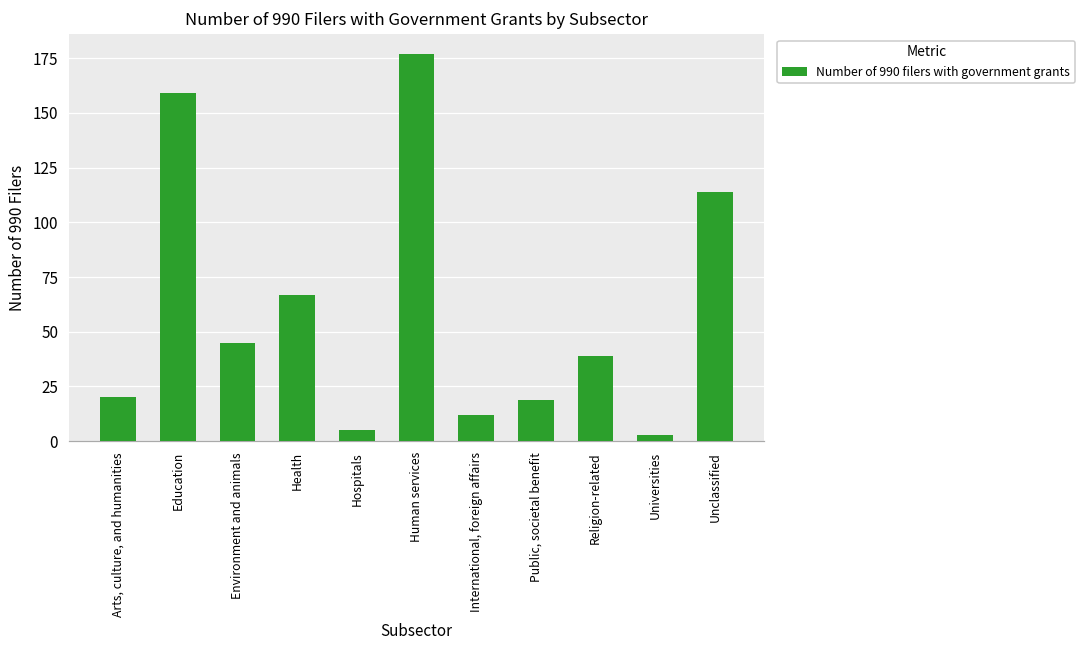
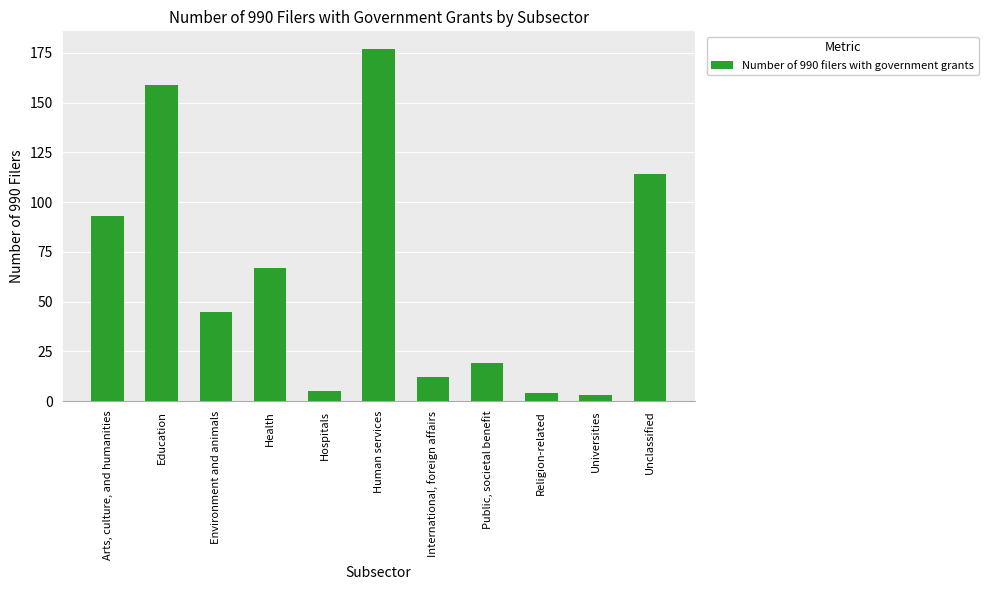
Arts, culture, and humanities: 20 -> 93
Religion-related: 39 -> 4
